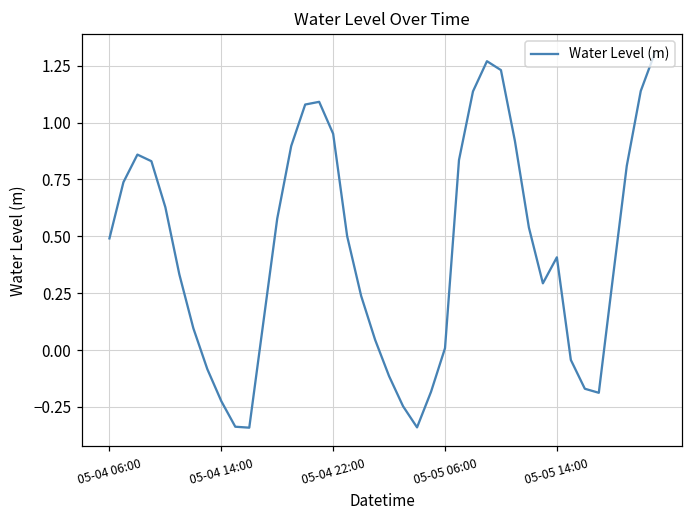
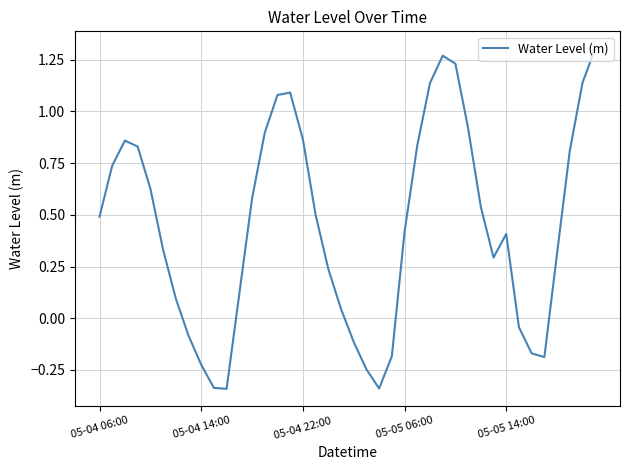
05-04 22:00: 0.95 -> 0.87
05-05 06:00: 0.01 -> 0.42
